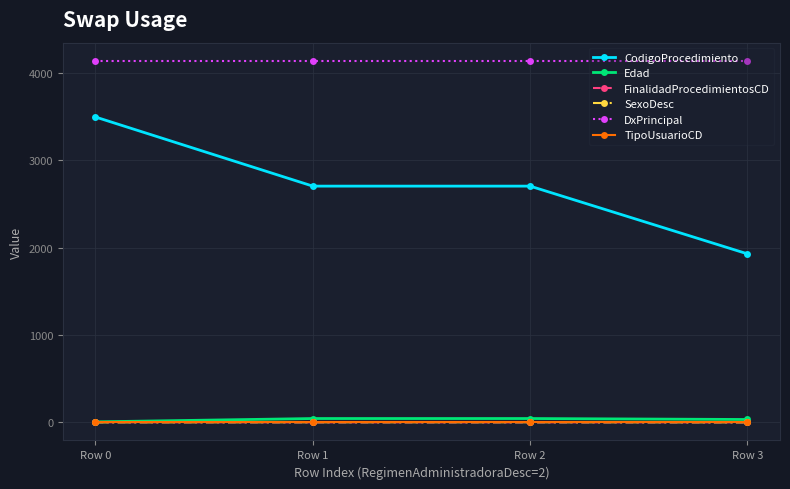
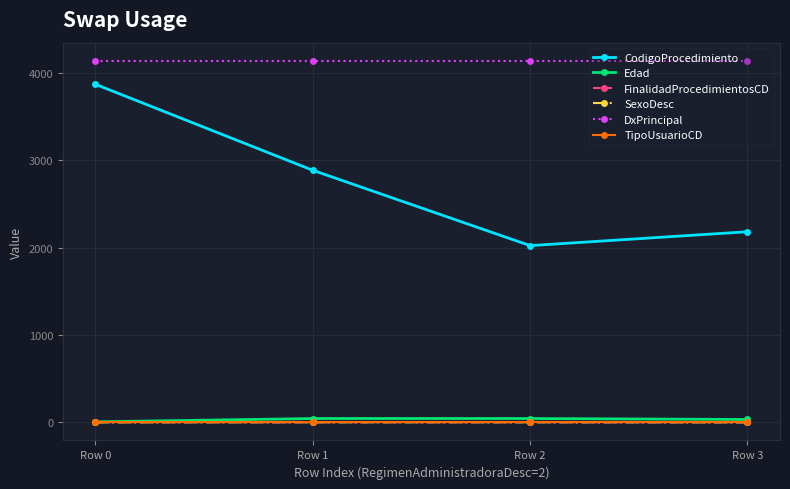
CodigoProcedimiento, Row 0: 3500 -> 3900
CodigoProcedimiento, Row 1: 2700 -> 2900
CodigoProcedimiento, Row 2: 2700 -> 2000
CodigoProcedimiento, Row 3: 1900 -> 2200
